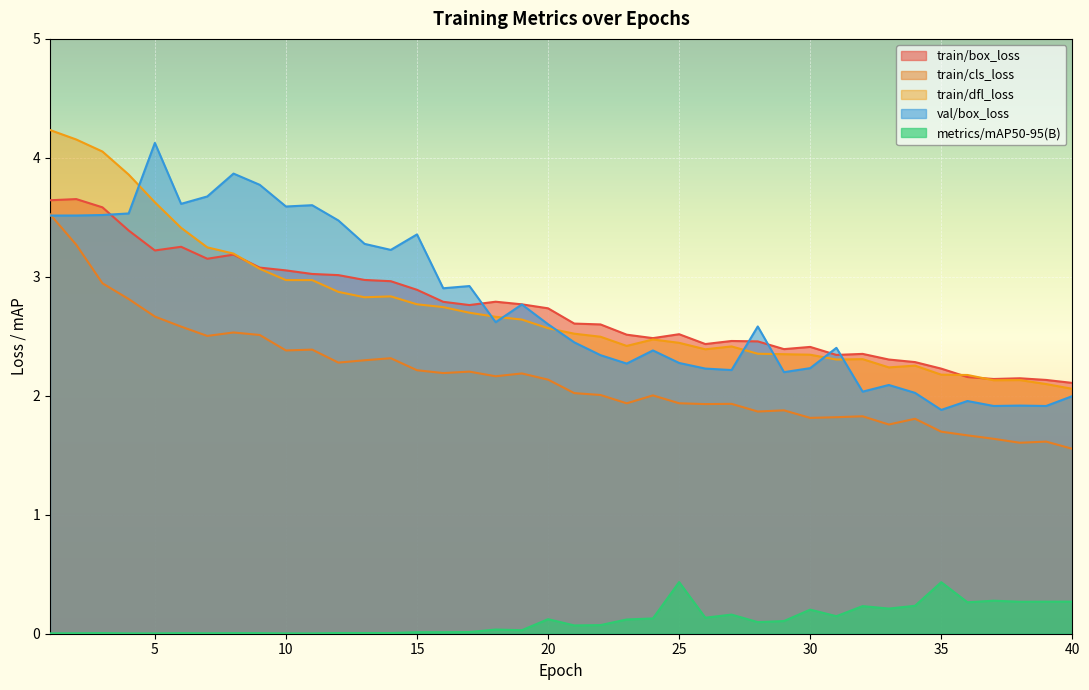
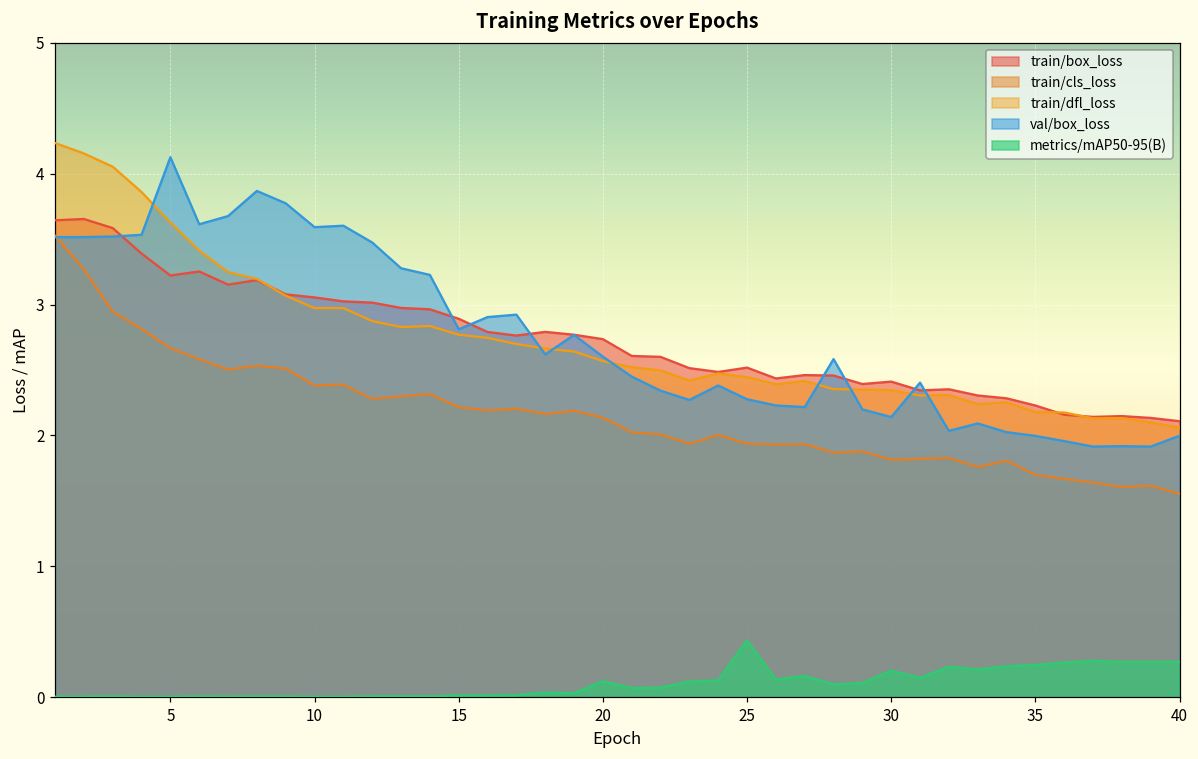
val/box_loss, 15: 3.36 -> 2.81
val/box_loss, 30: 2.23 -> 2.14
val/box_loss, 35: 1.88 -> 2.00
metrics/mAP50-95(B), 35: 0.43 -> 0.25
